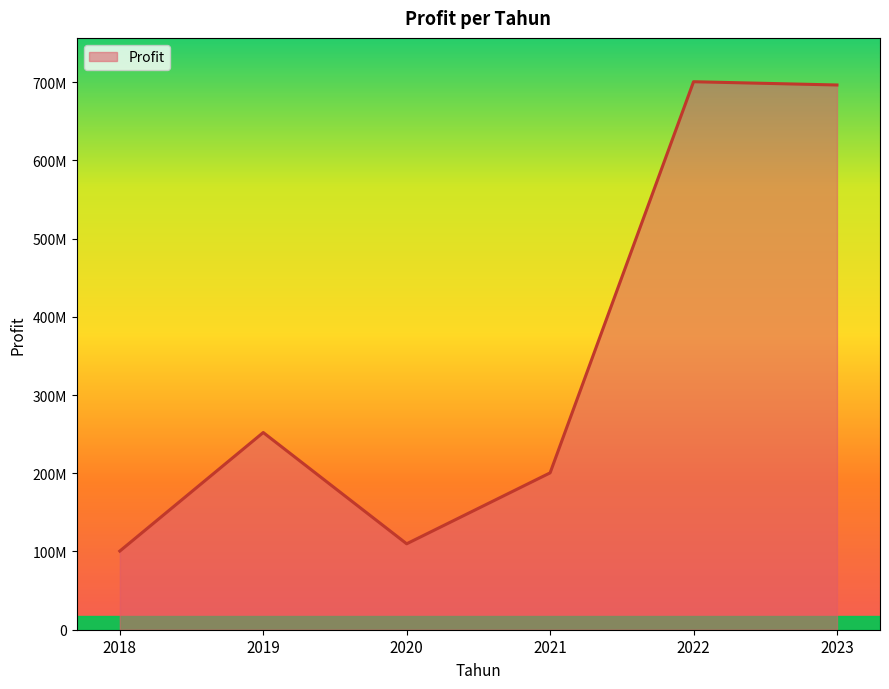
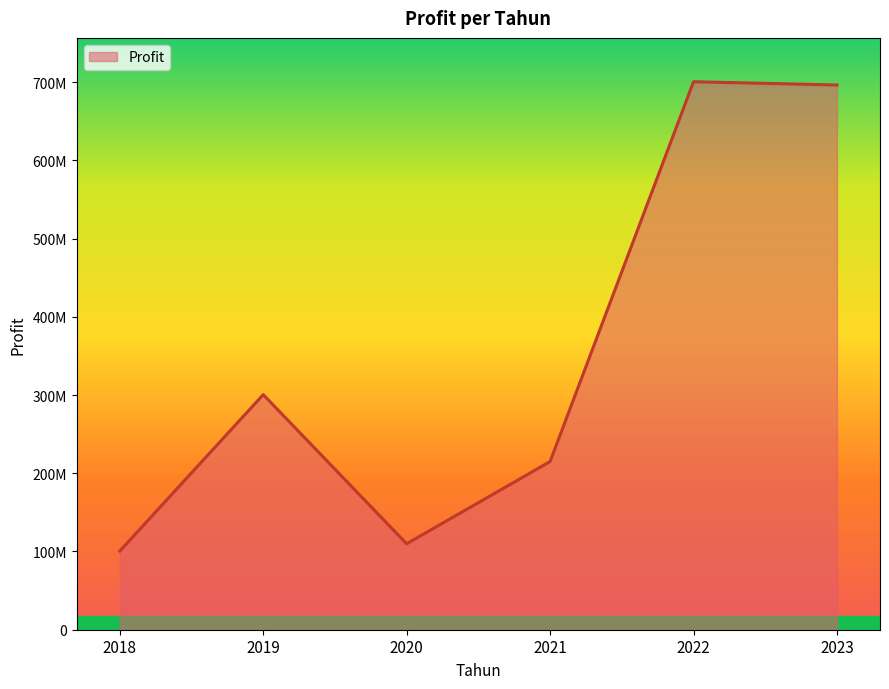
2019: 250000000 -> 300000000
2021: 200000000 -> 210000000
